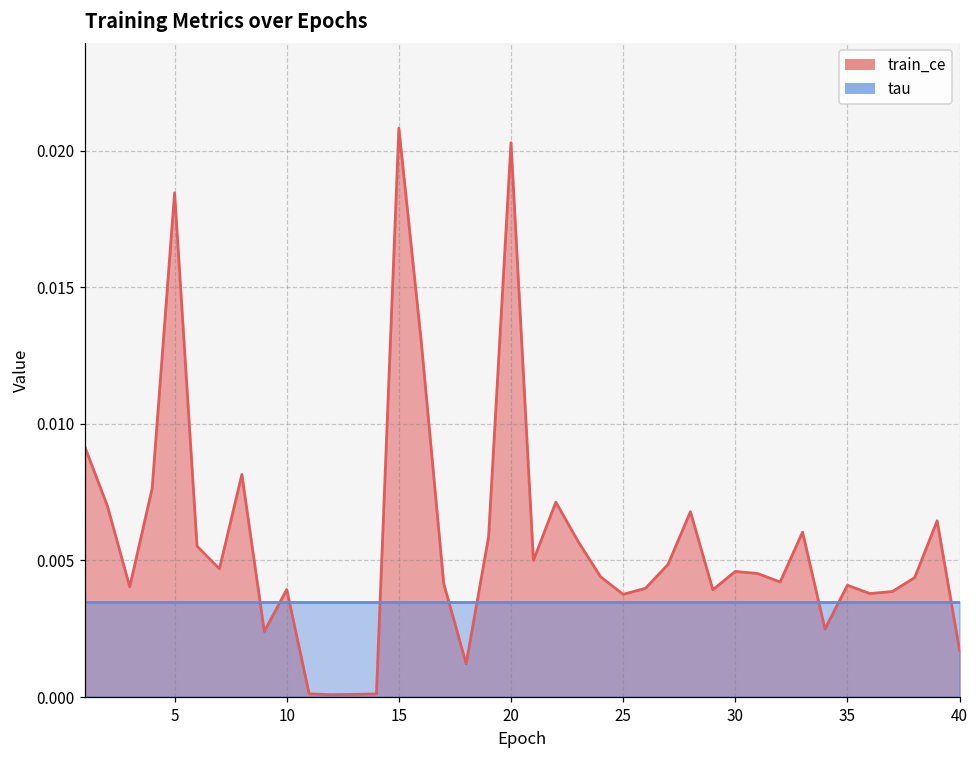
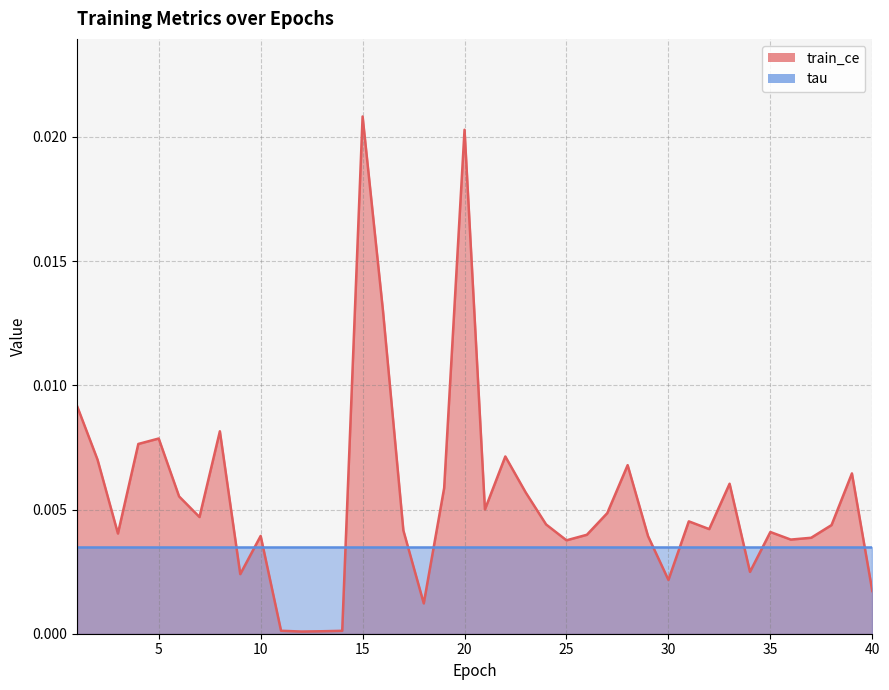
train_ce, 5: 0.0185 -> 0.0079
train_ce, 30: 0.0046 -> 0.0022
